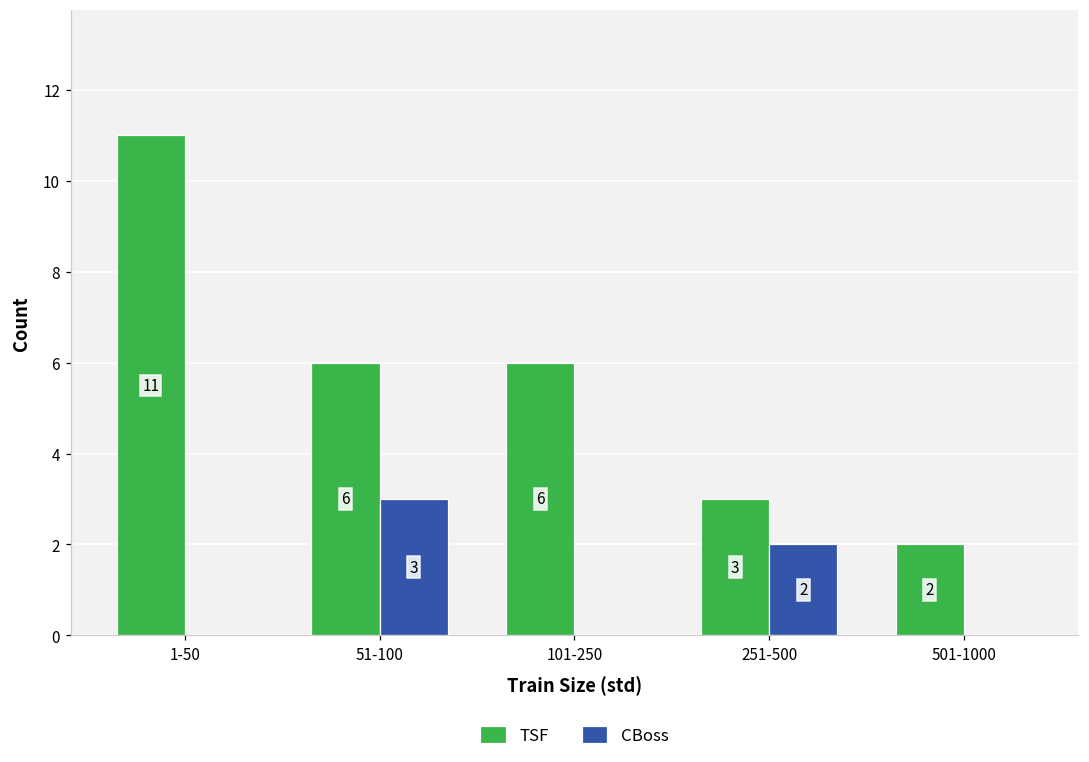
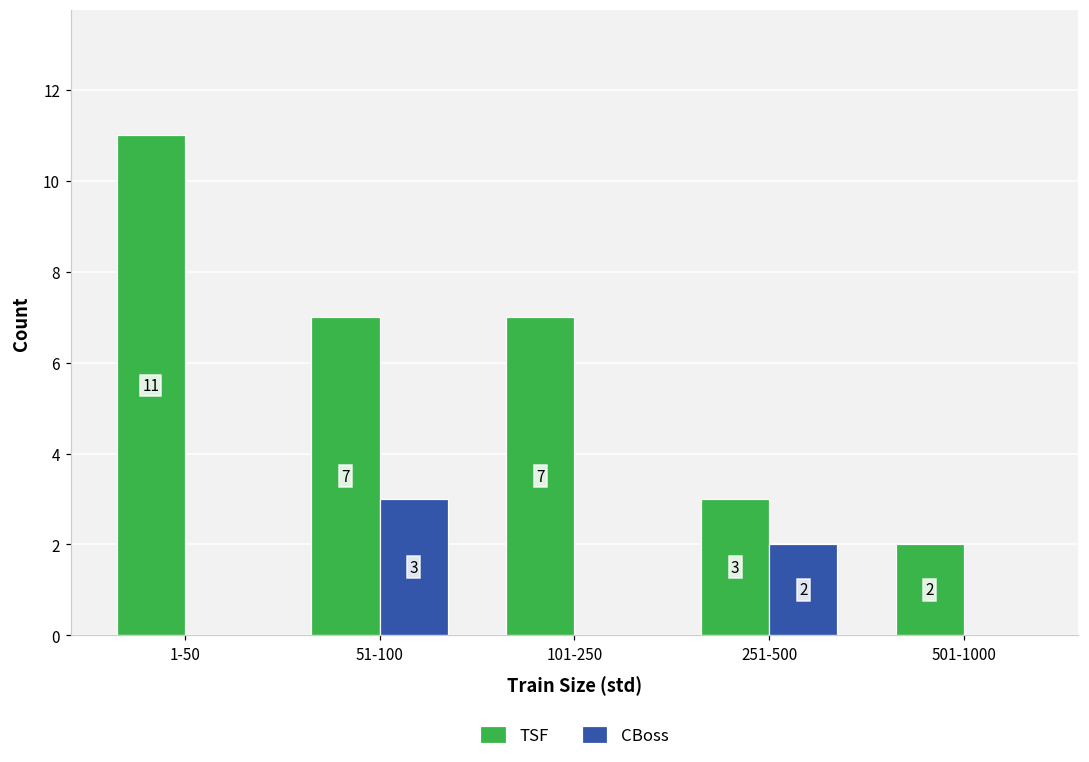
TSF, 51-100: 6 -> 7
TSF, 101-250: 6 -> 7
